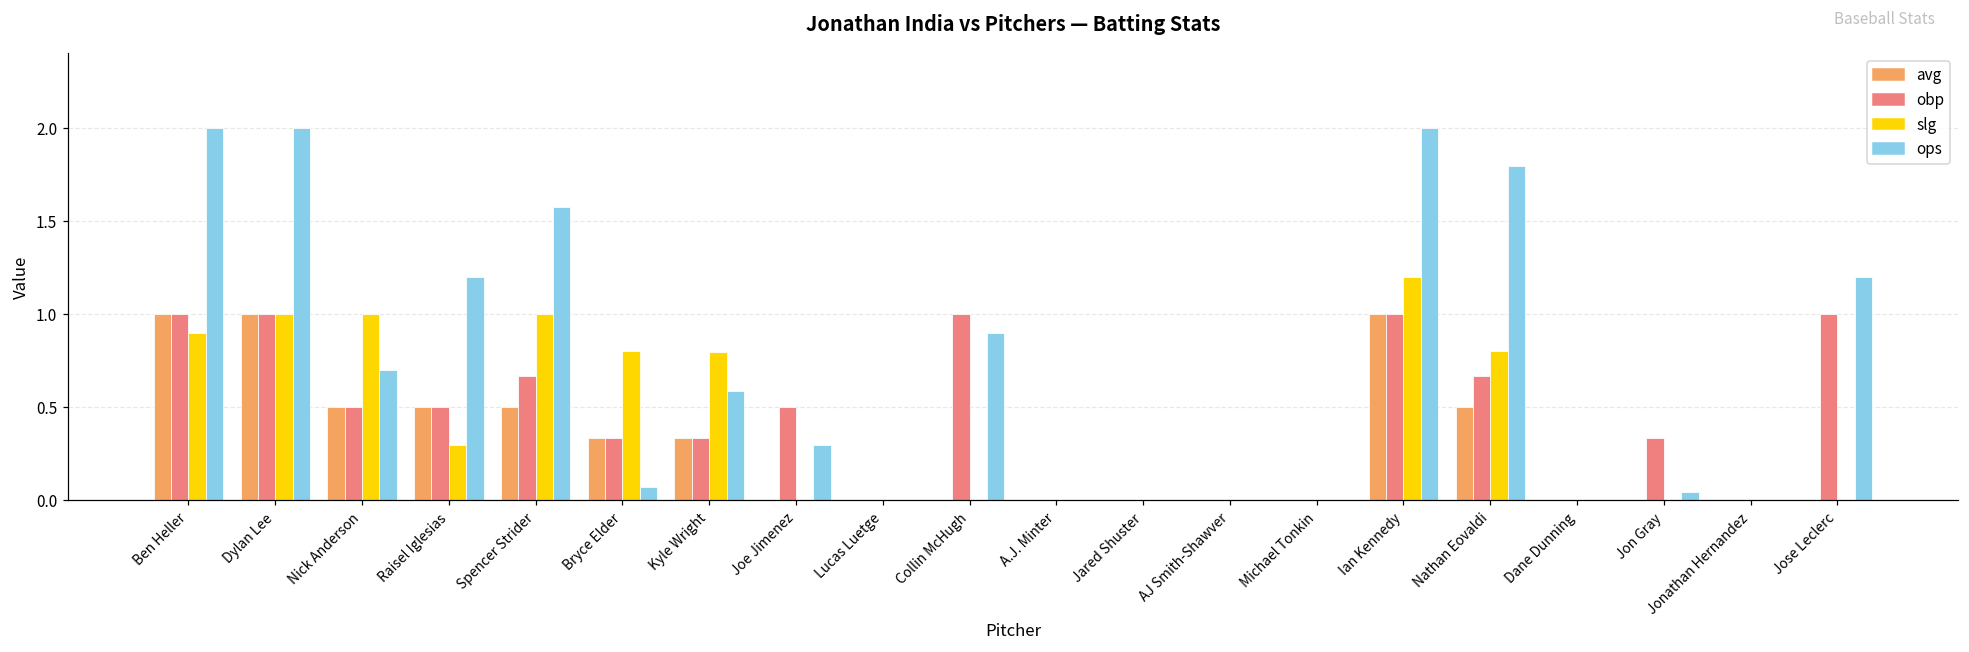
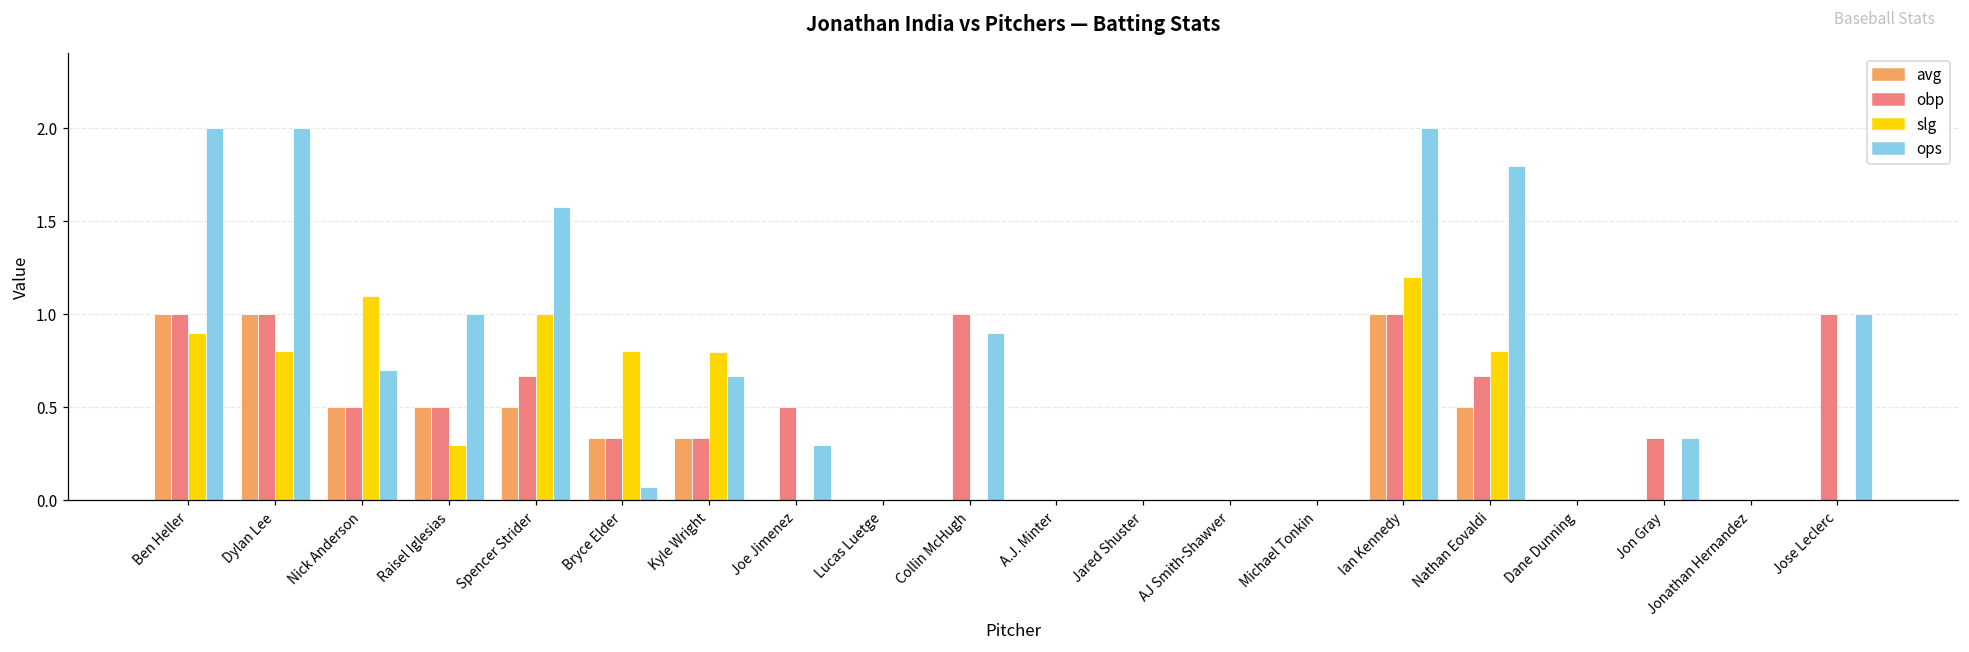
slg, Dylan Lee: 1.0 -> 0.8
slg, Nick Anderson: 1.0 -> 1.1
ops, Raisel Iglesias: 1.2 -> 1.0
ops, Kyle Wright: 0.59 -> 0.67
ops, Jon Gray: 0.05 -> 0.33
ops, Jose Leclerc: 1.2 -> 1.0
